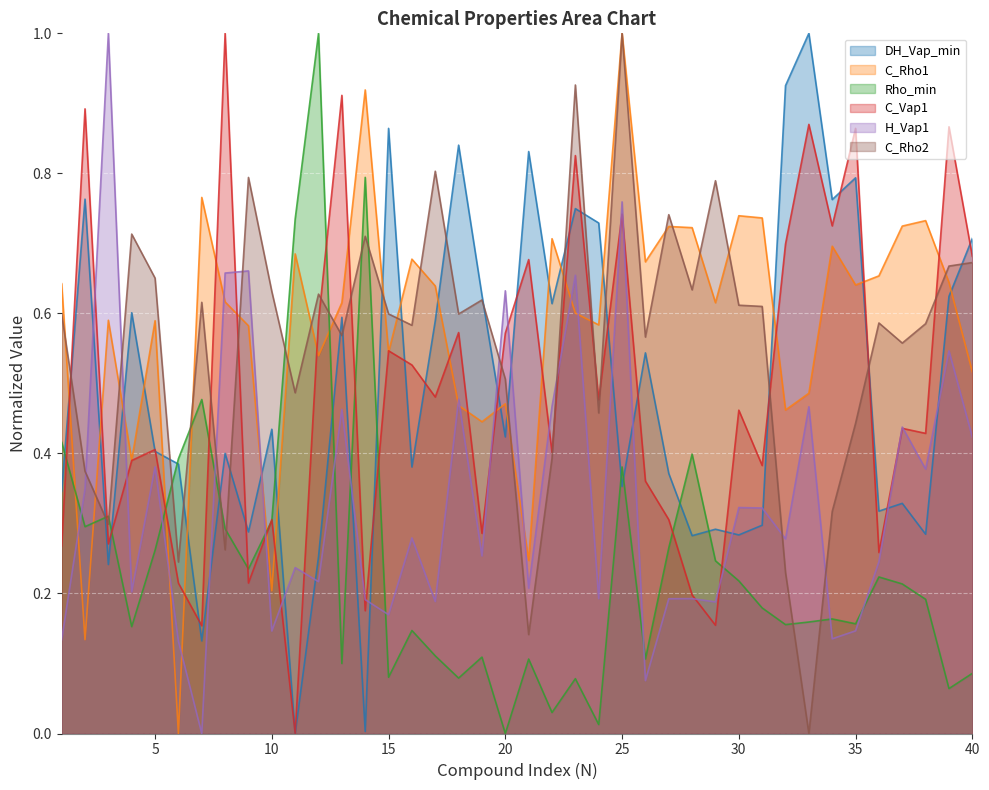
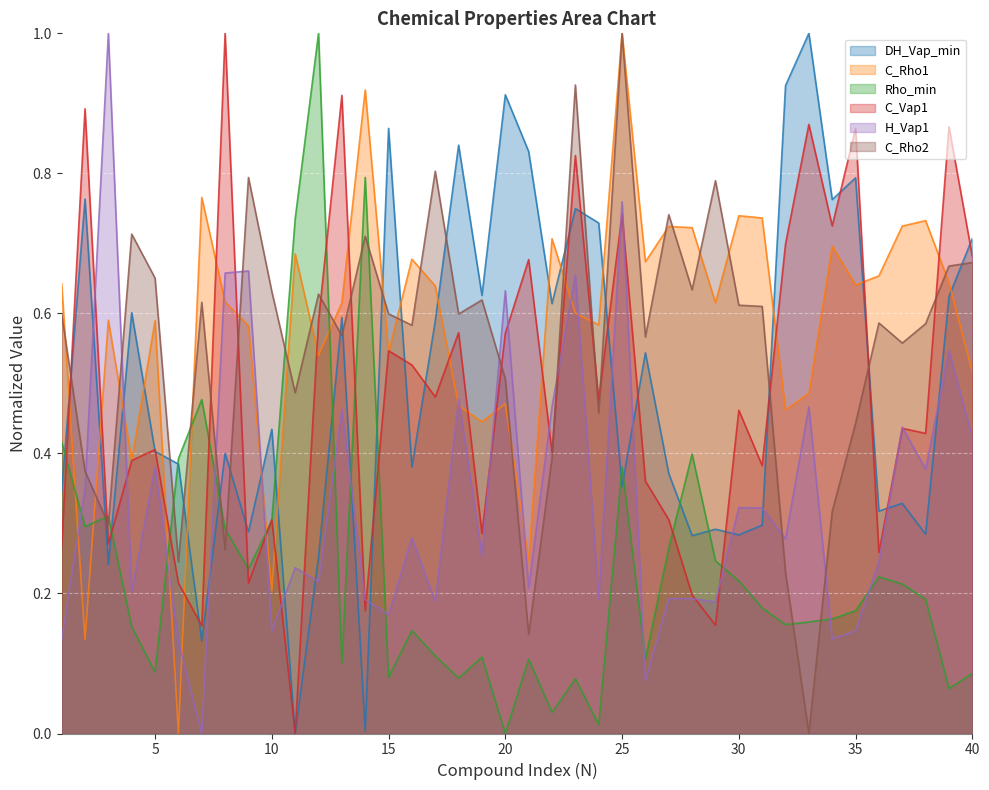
Rho_min, 5: 0.26 -> 0.09
DH_Vap_min, 20: 0.42 -> 0.91
Rho_min, 35: 0.16 -> 0.18
